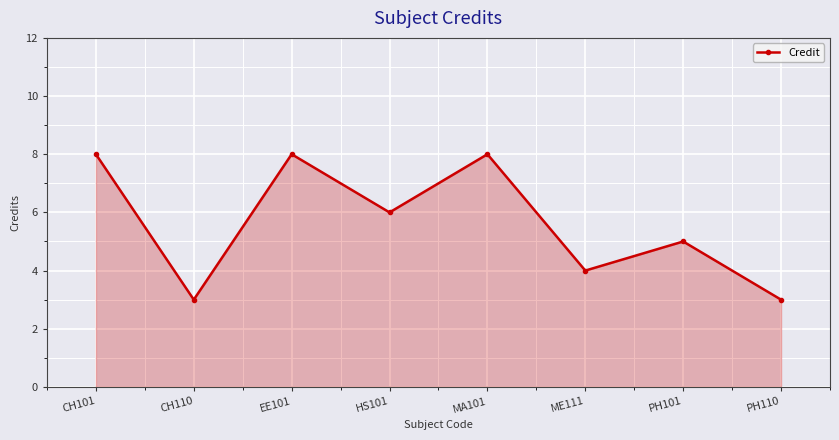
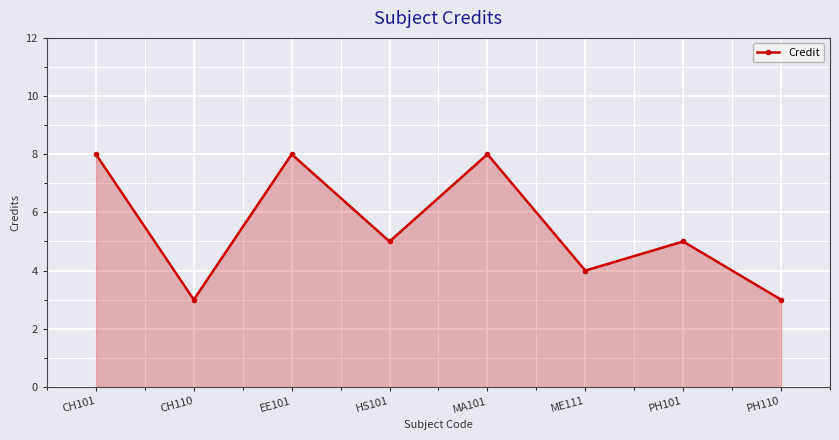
HS101: 6 -> 5
